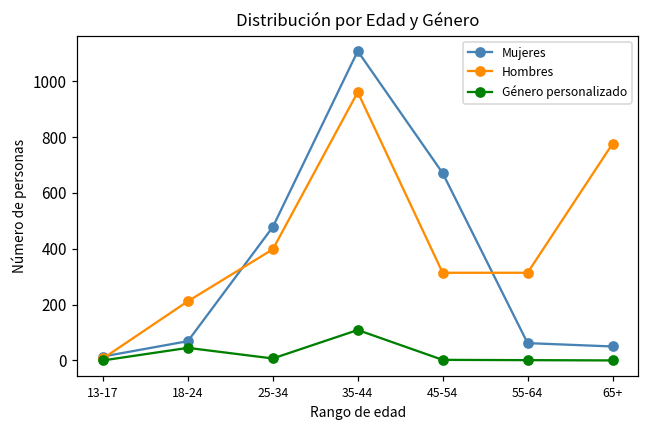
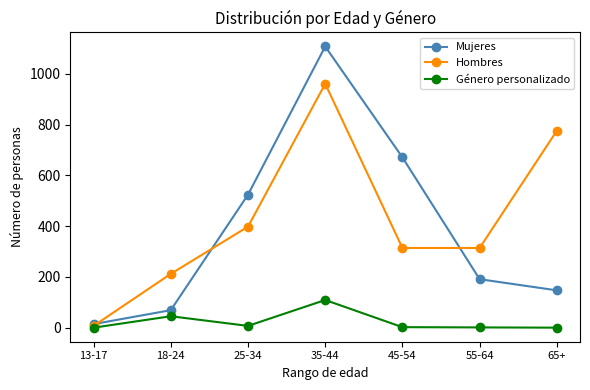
Mujeres, 25-34: 480 -> 520
Mujeres, 55-64: 60 -> 190
Mujeres, 65+: 50 -> 150
